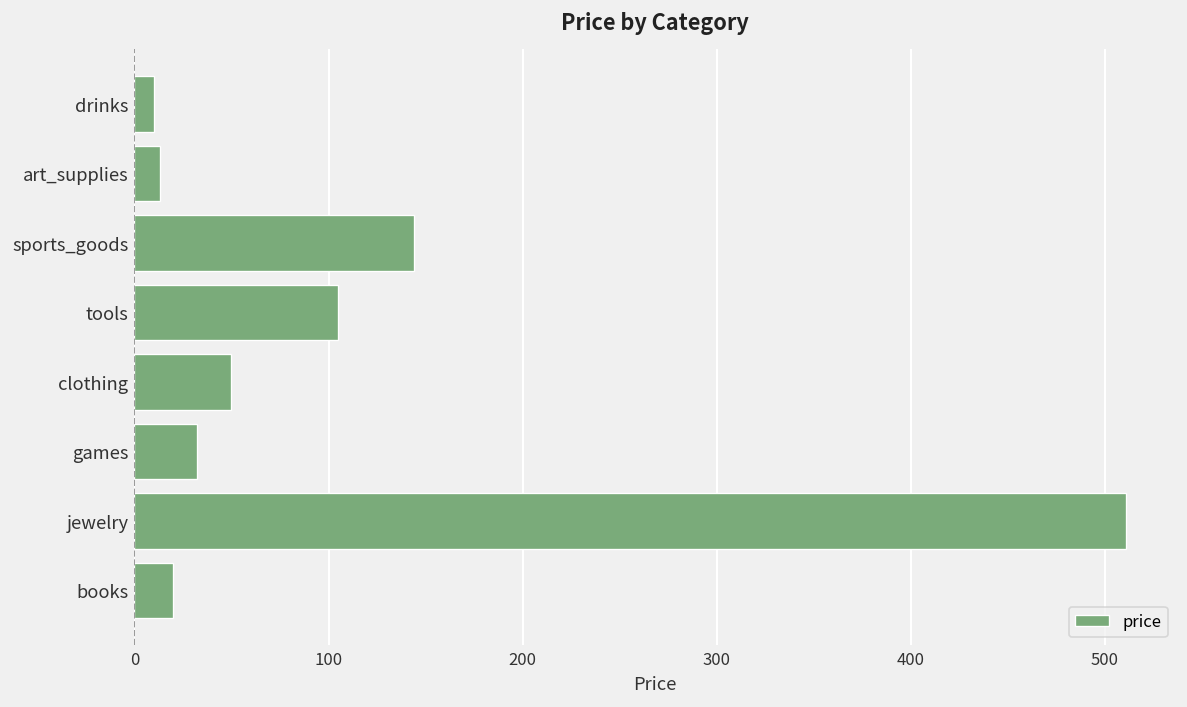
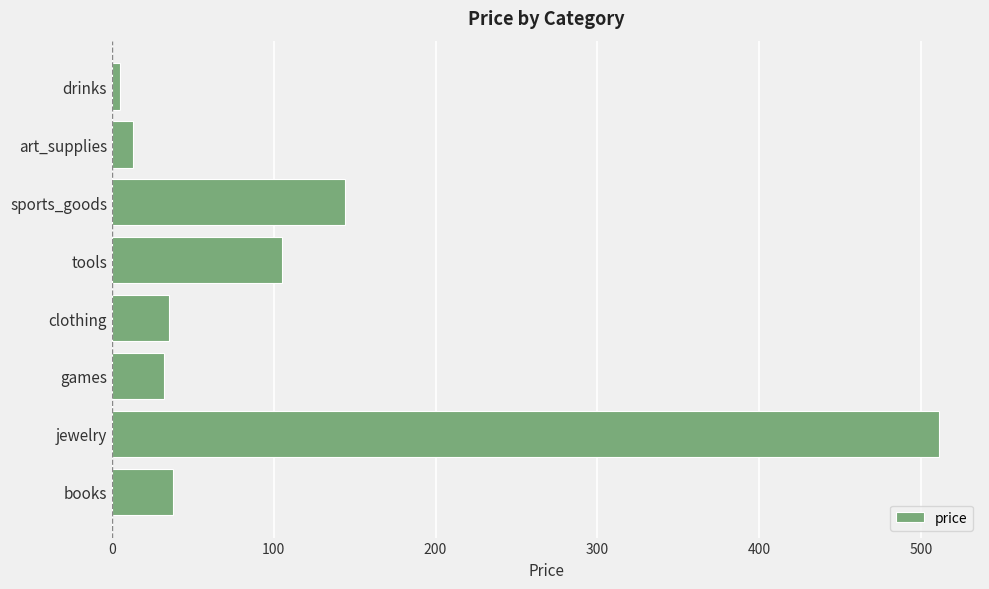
drinks: 10 -> 5
clothing: 50 -> 35
books: 20 -> 38
